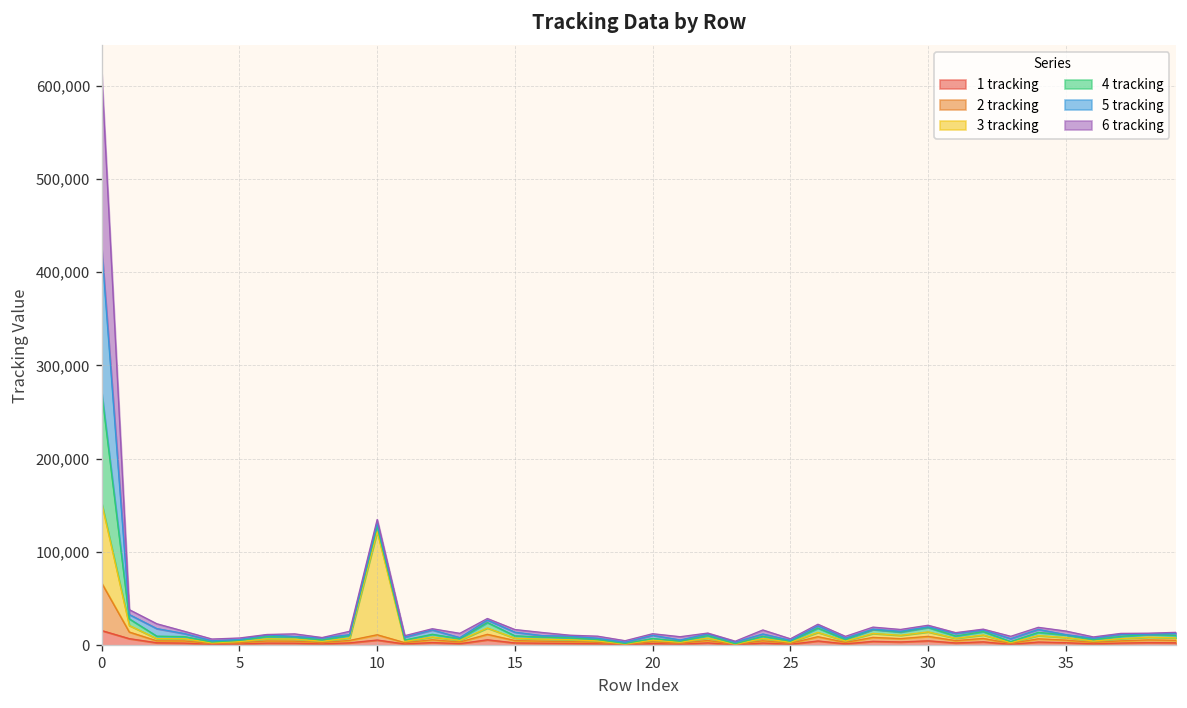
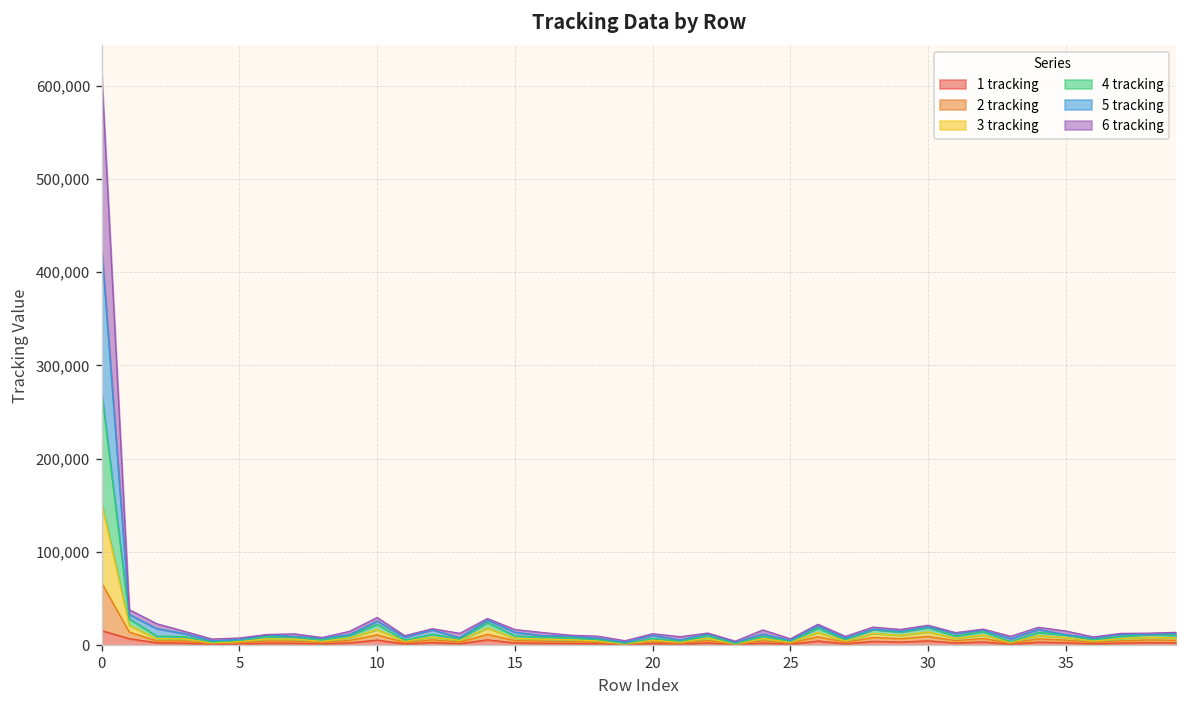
3 tracking, 10: 110,000 -> 10,000
